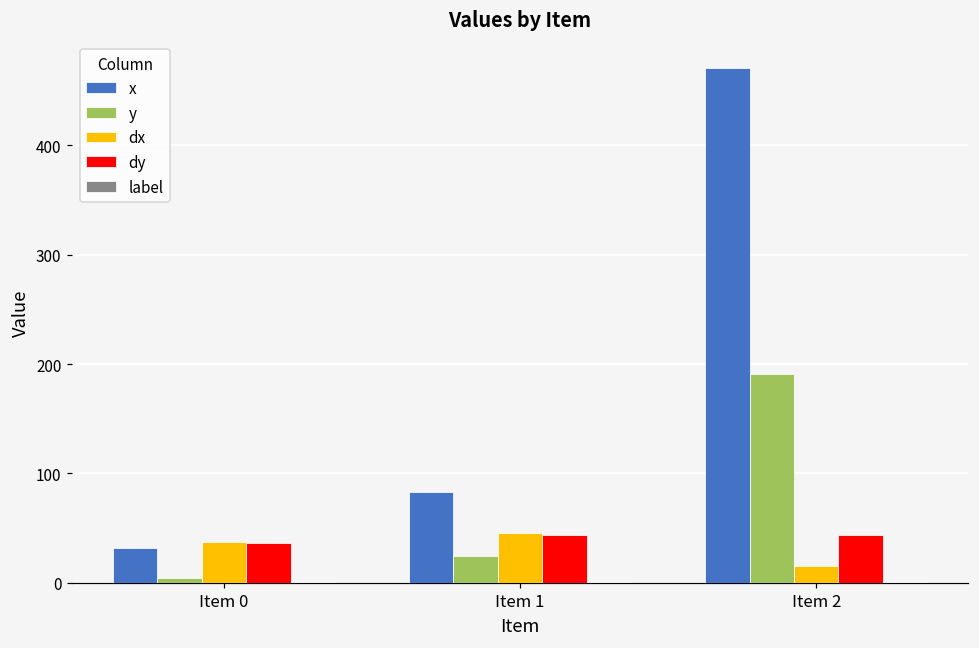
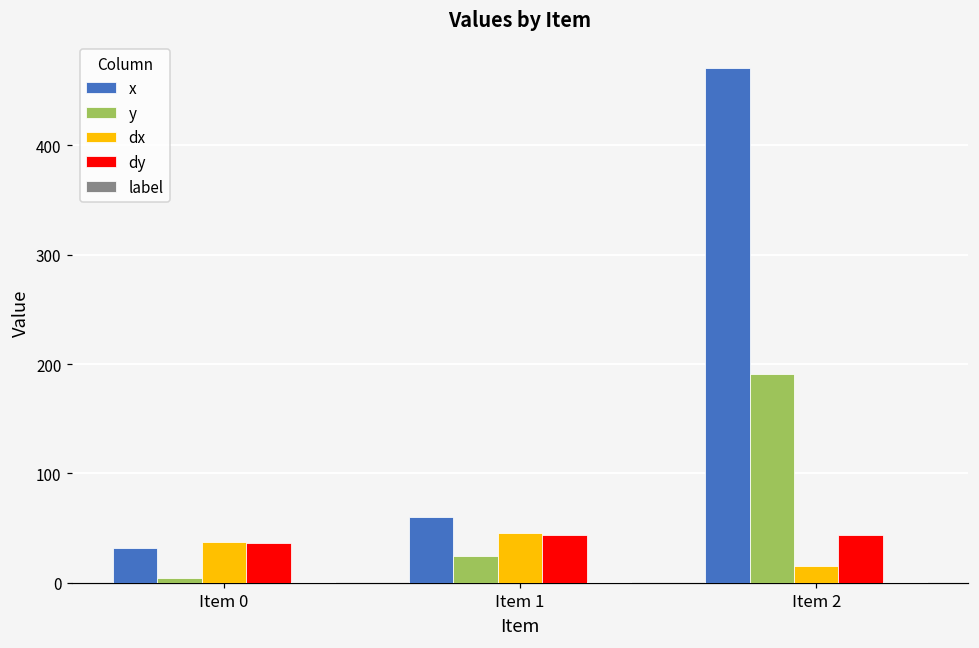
x, Item 1: 80 -> 60
